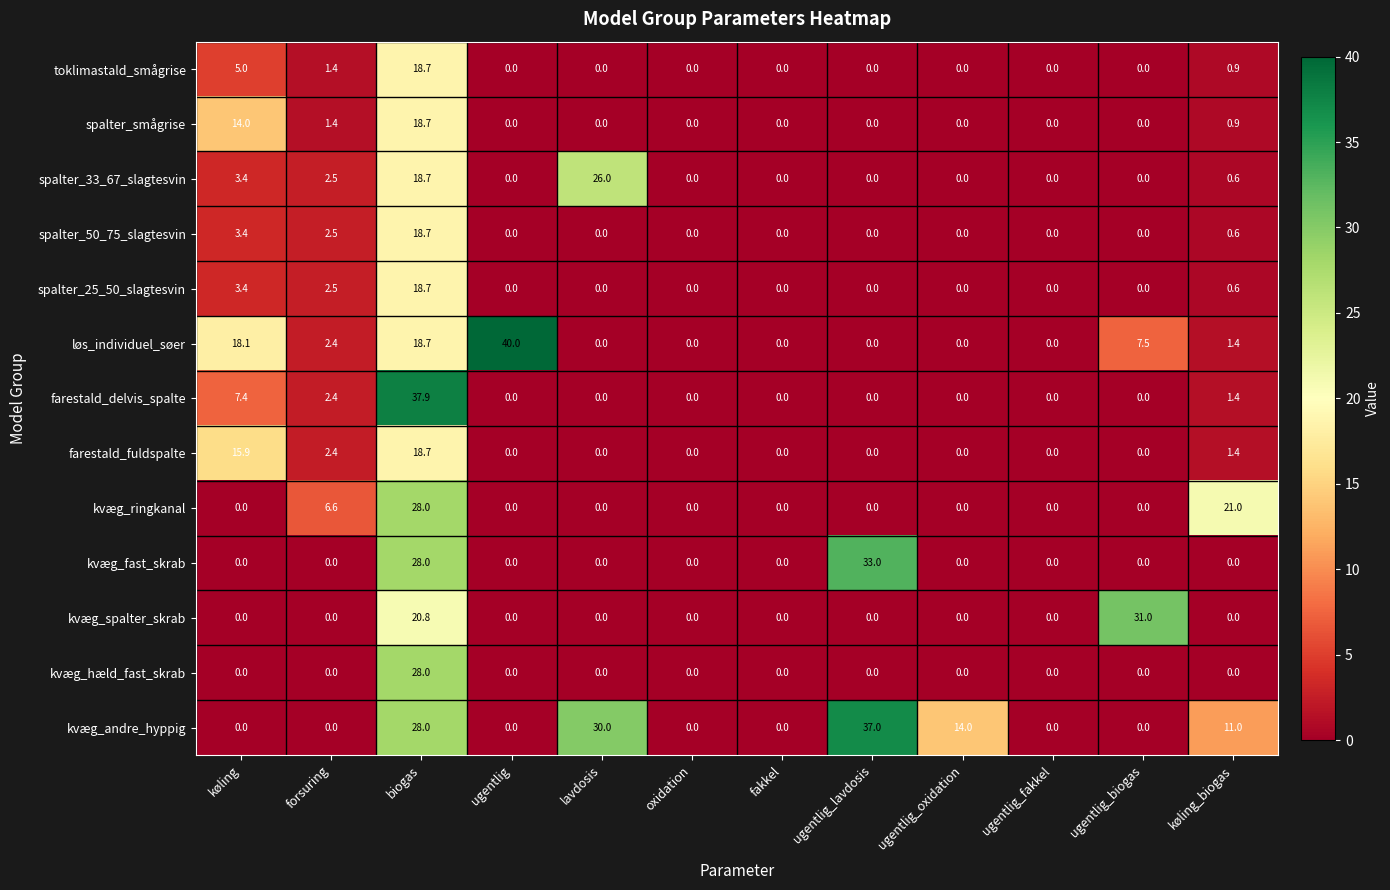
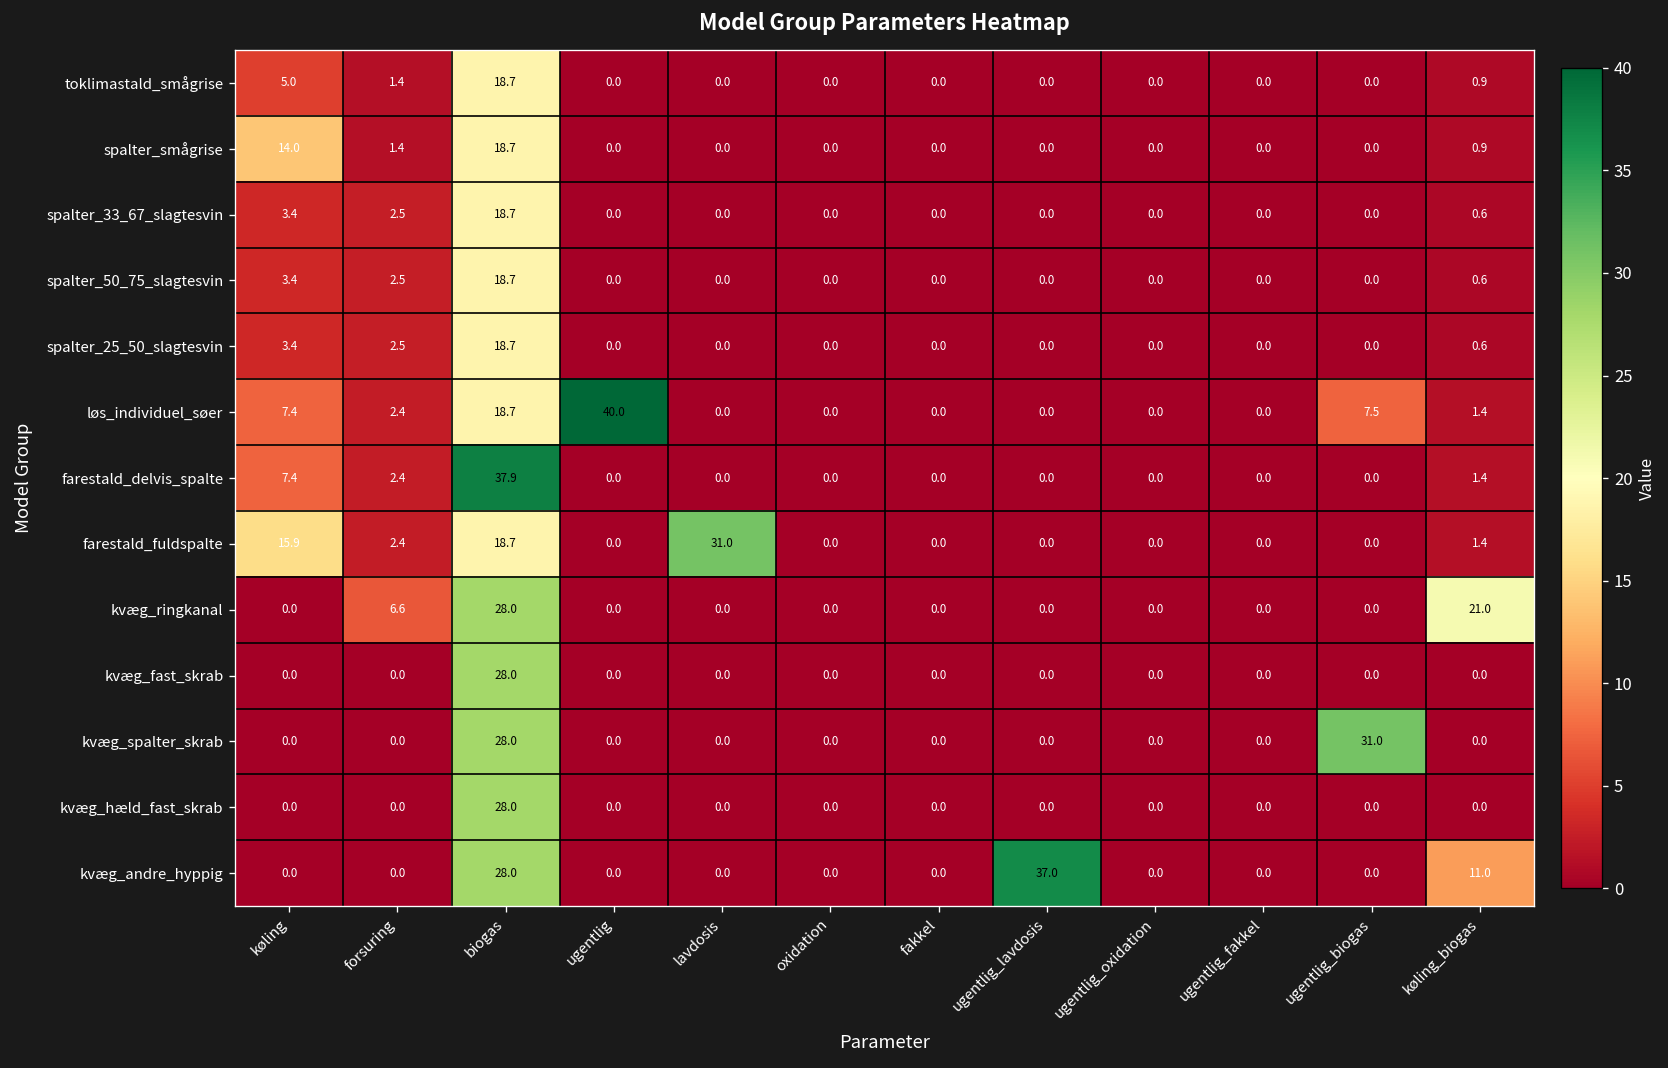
spalter_33_67_slagtesvin, lavdosis: 26.0 -> 0.0
løs_individuel_søer, køling: 18.1 -> 7.4
farestald_fuldspalte, lavdosis: 0.0 -> 31.0
kvæg_fast_skrab, ugentlig_lavdosis: 33.0 -> 0.0
kvæg_spalter_skrab, biogas: 20.8 -> 28.0
kvæg_andre_hyppig, lavdosis: 30.0 -> 0.0
kvæg_andre_hyppig, ugentlig_oxidation: 14.0 -> 0.0
